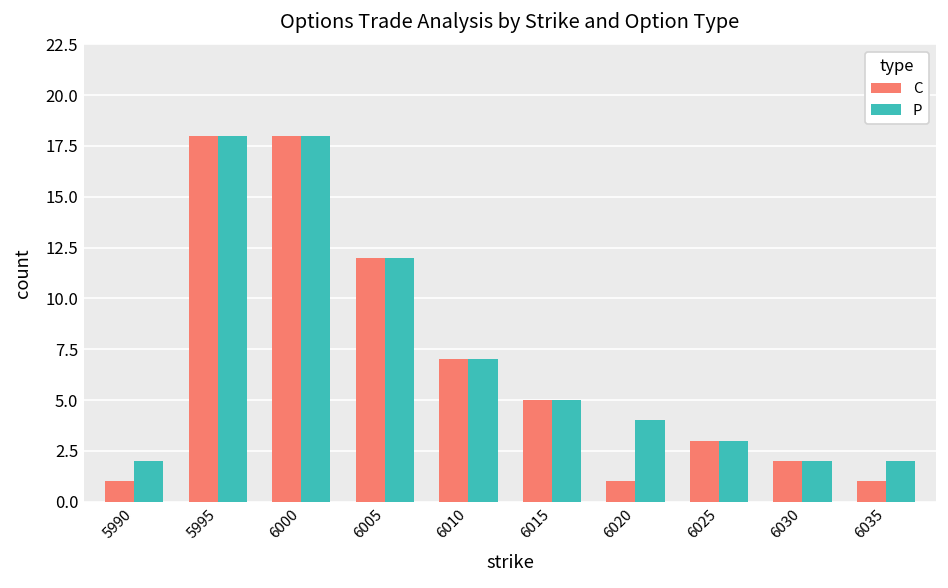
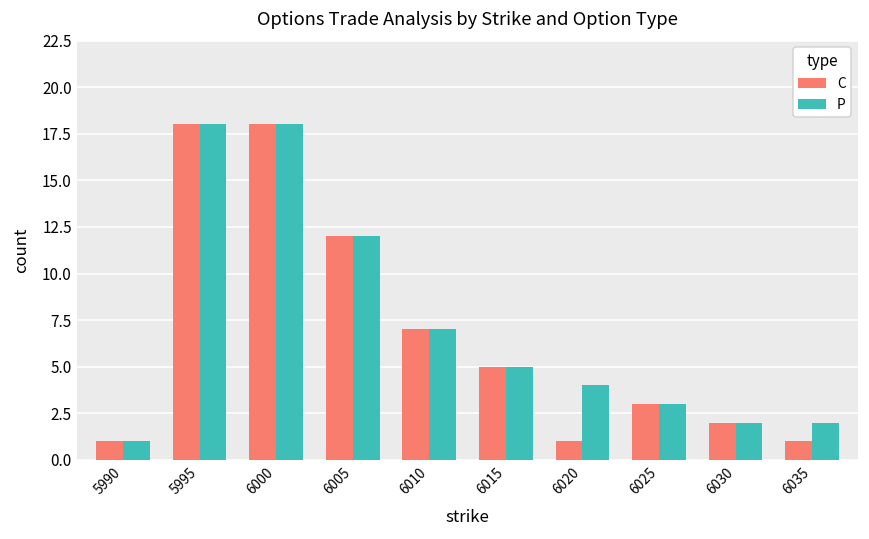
P, 5990: 2 -> 1
